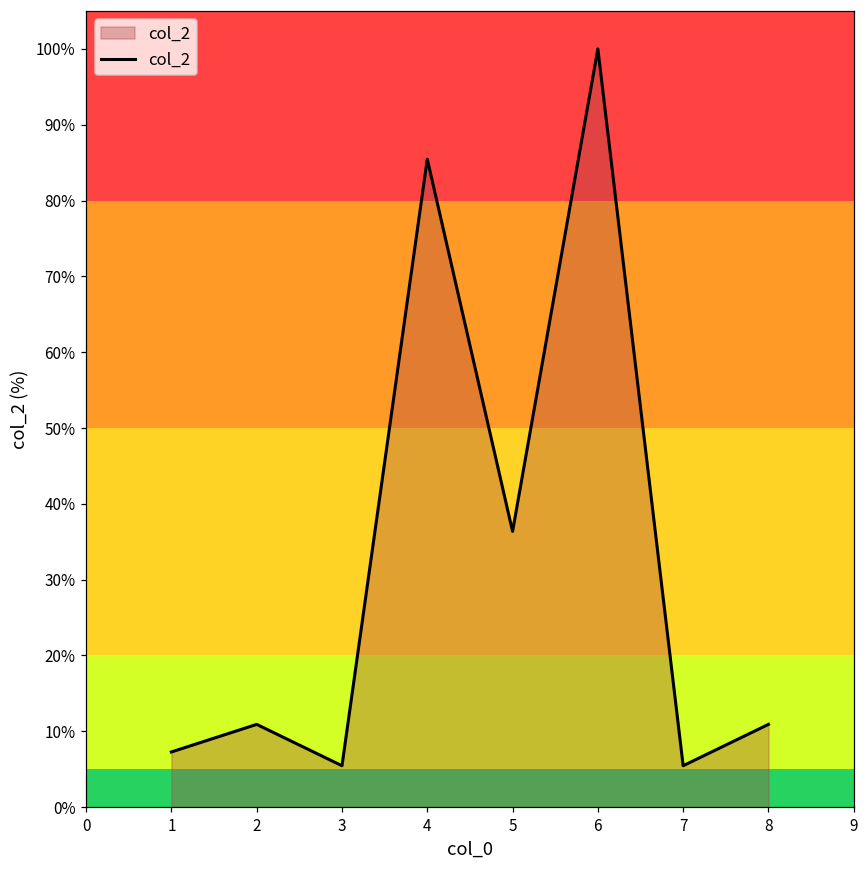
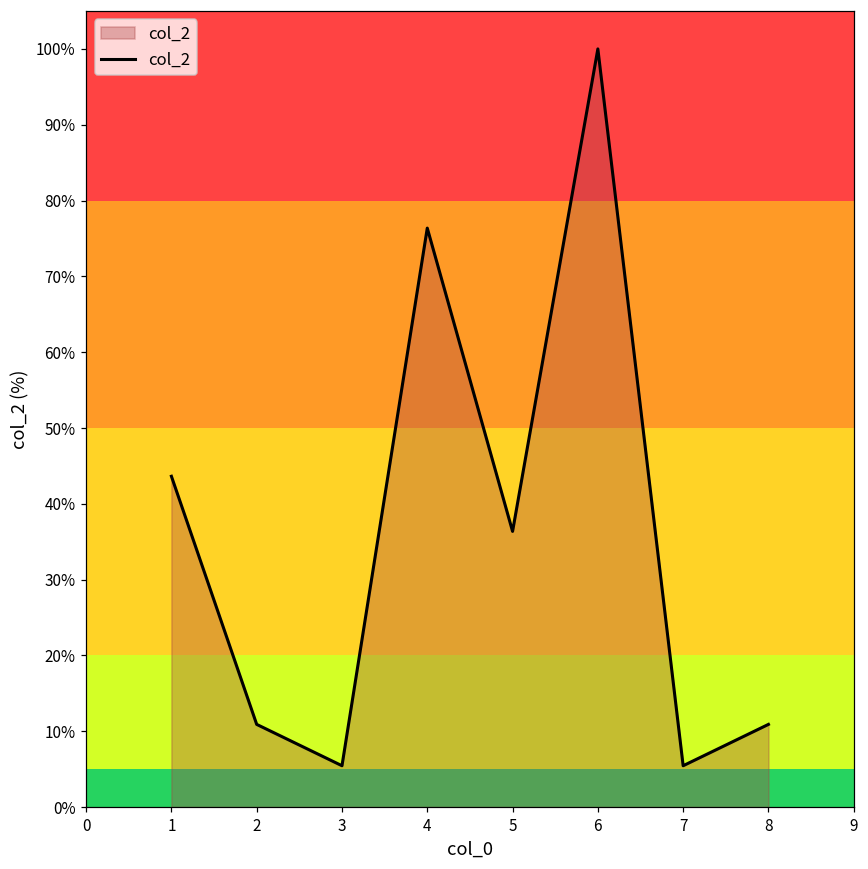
1: 7% -> 44%
4: 85% -> 76%
